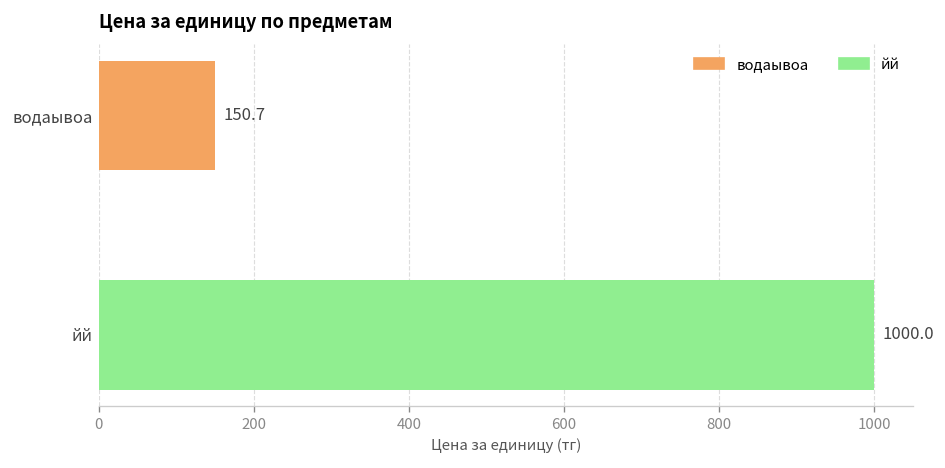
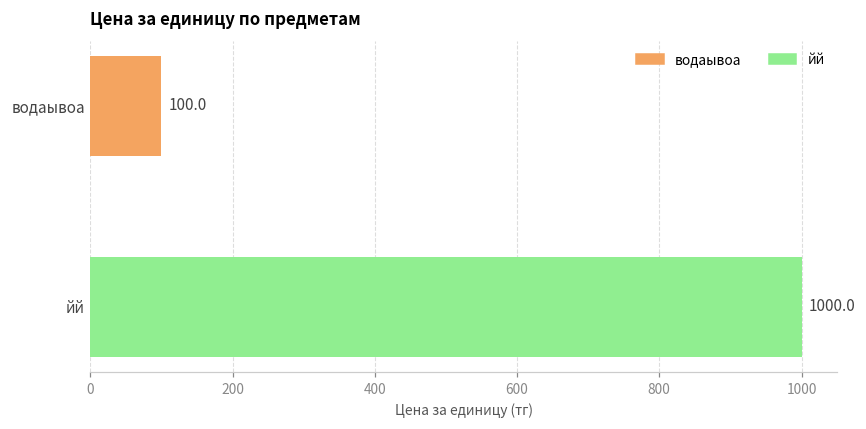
водаывоа: 150.7 -> 100.0
